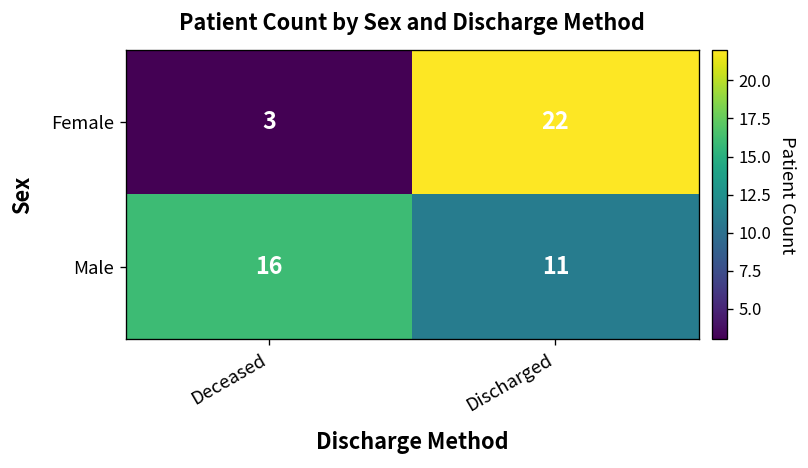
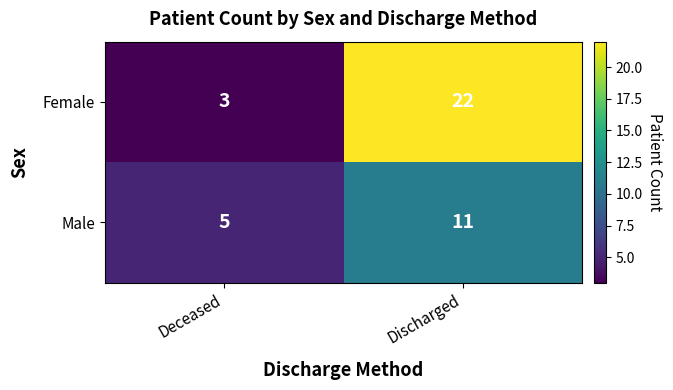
Male, Deceased: 16 -> 5
